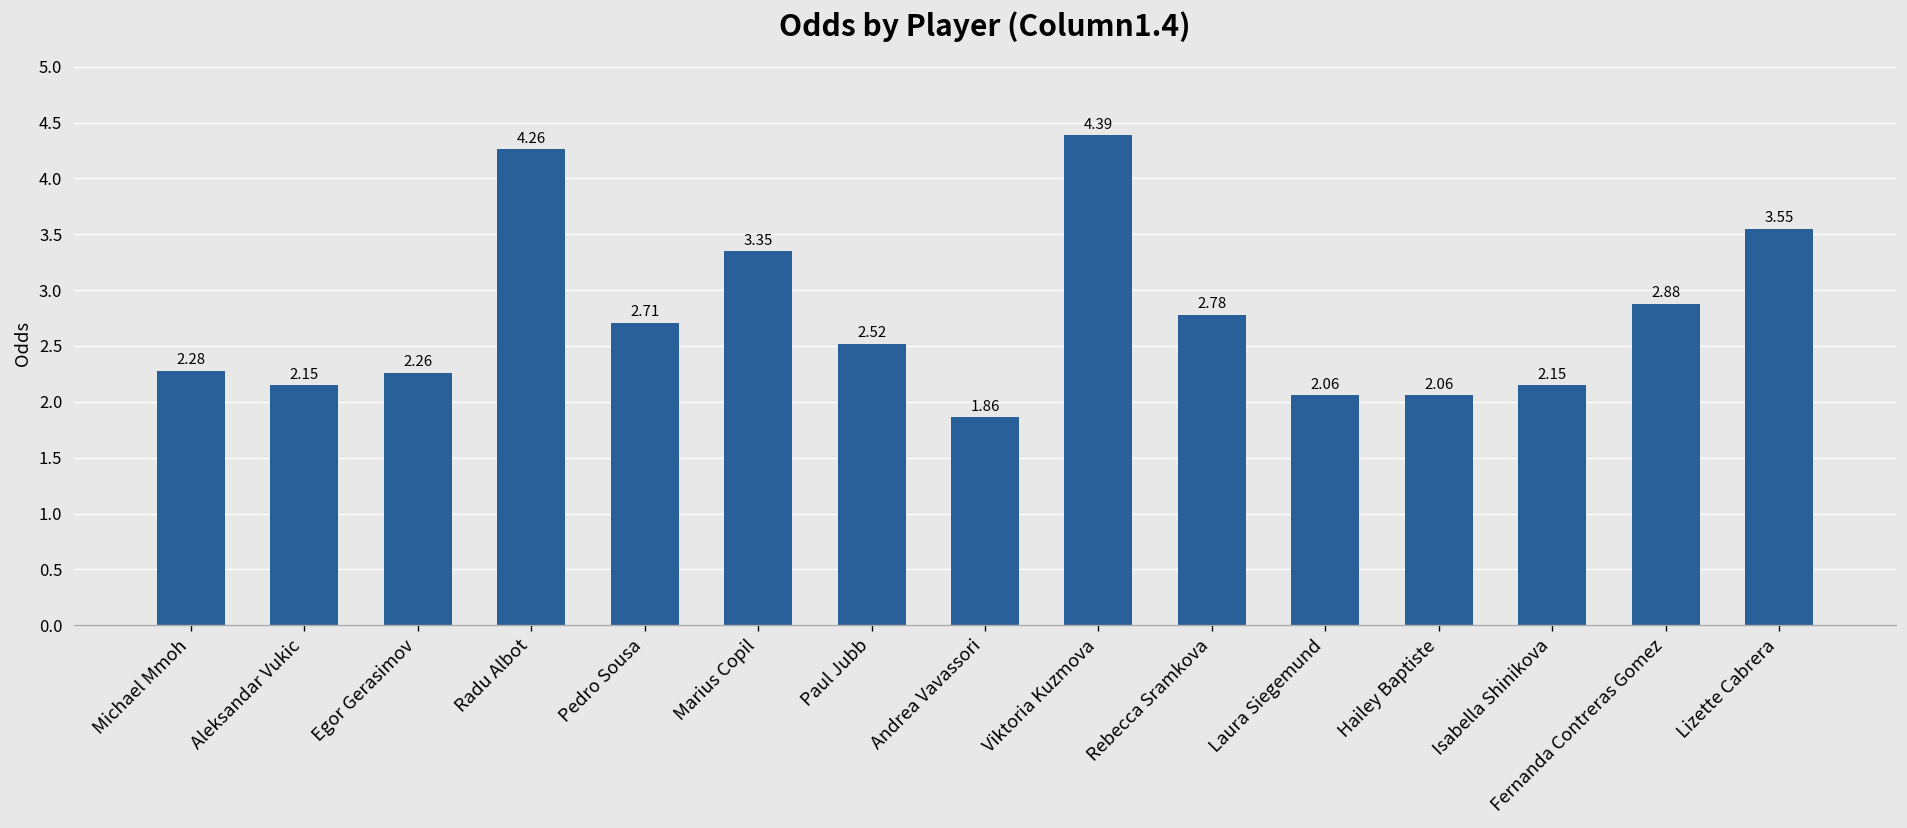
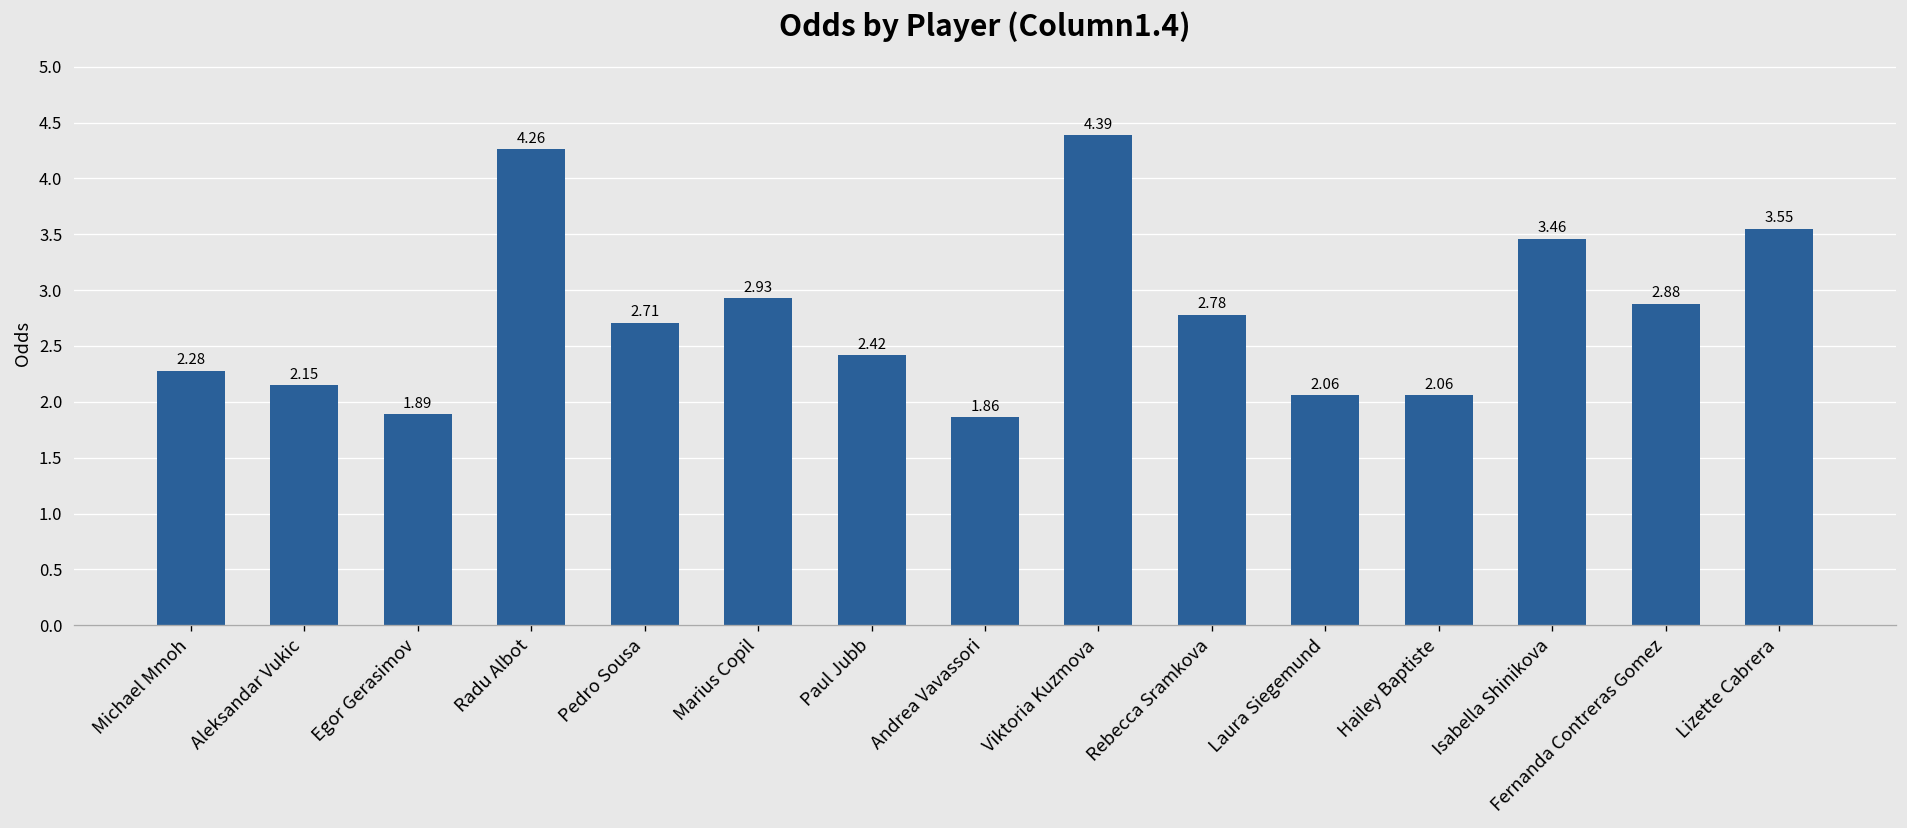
Egor Gerasimov: 2.26 -> 1.89
Marius Copil: 3.35 -> 2.93
Paul Jubb: 2.52 -> 2.42
Isabella Shinikova: 2.15 -> 3.46
